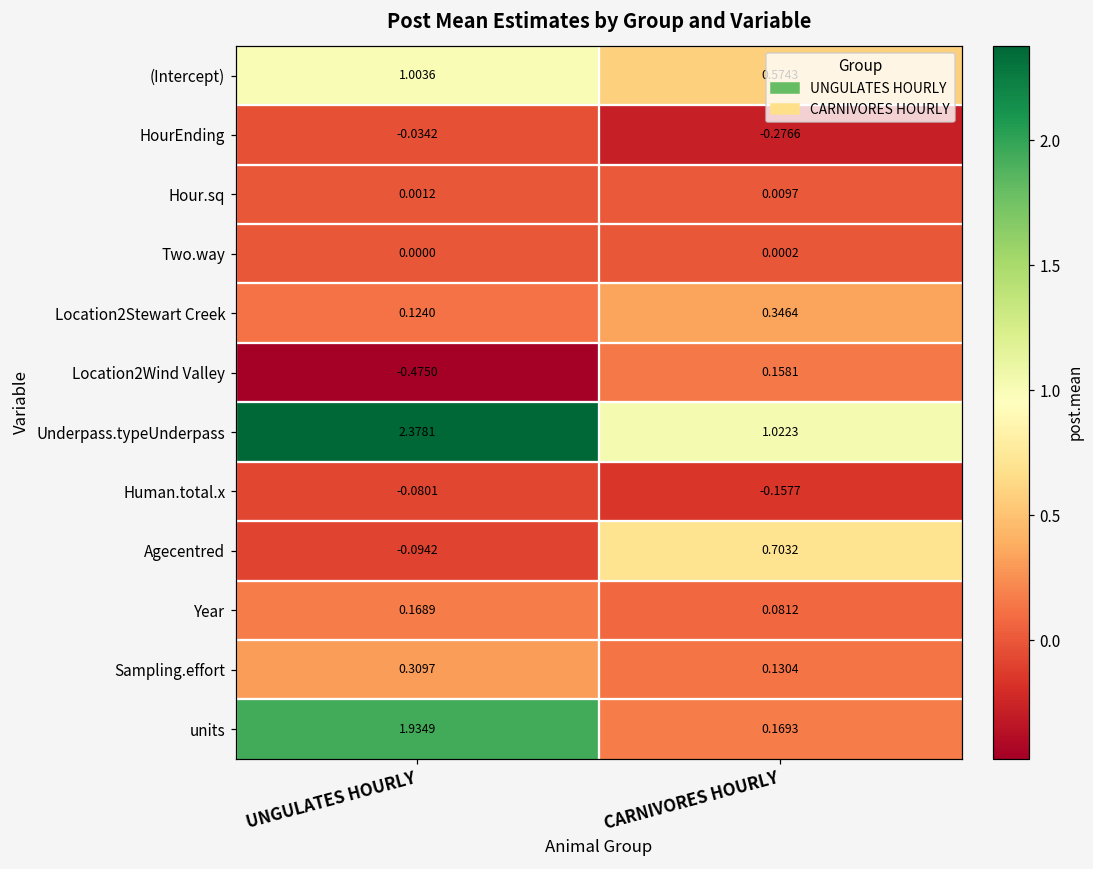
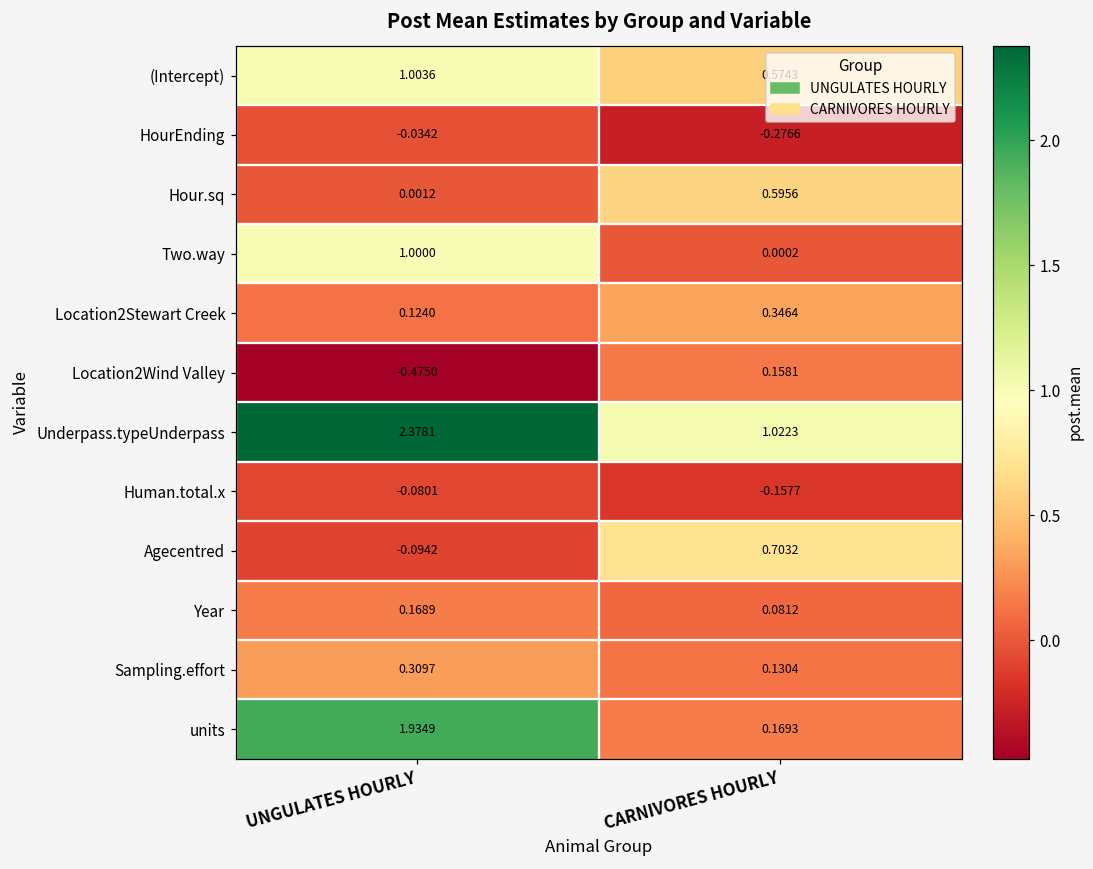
Hour.sq, CARNIVORES HOURLY: 0.0097 -> 0.5956
Two.way, UNGULATES HOURLY: 0.0000 -> 1.0000
